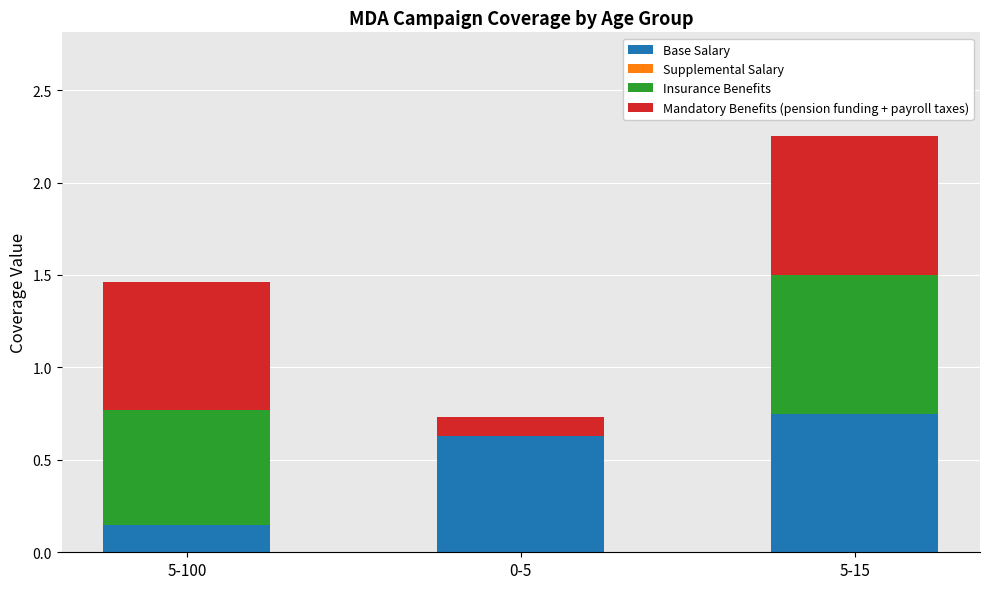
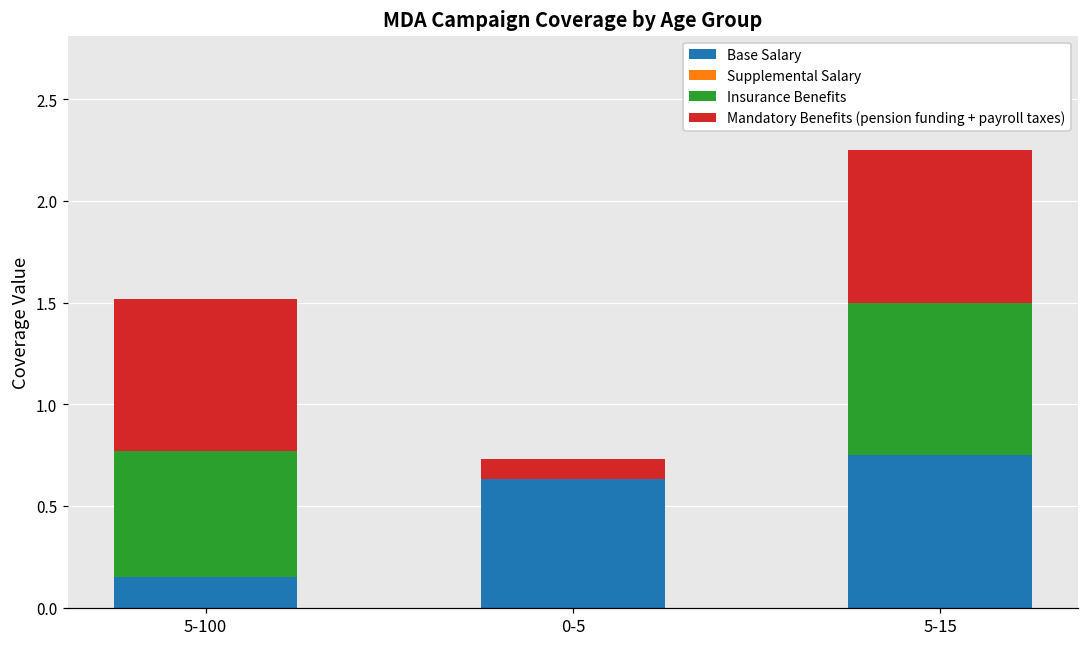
Mandatory Benefits (pension funding + payroll taxes), 5-100: 0.69 -> 0.75
